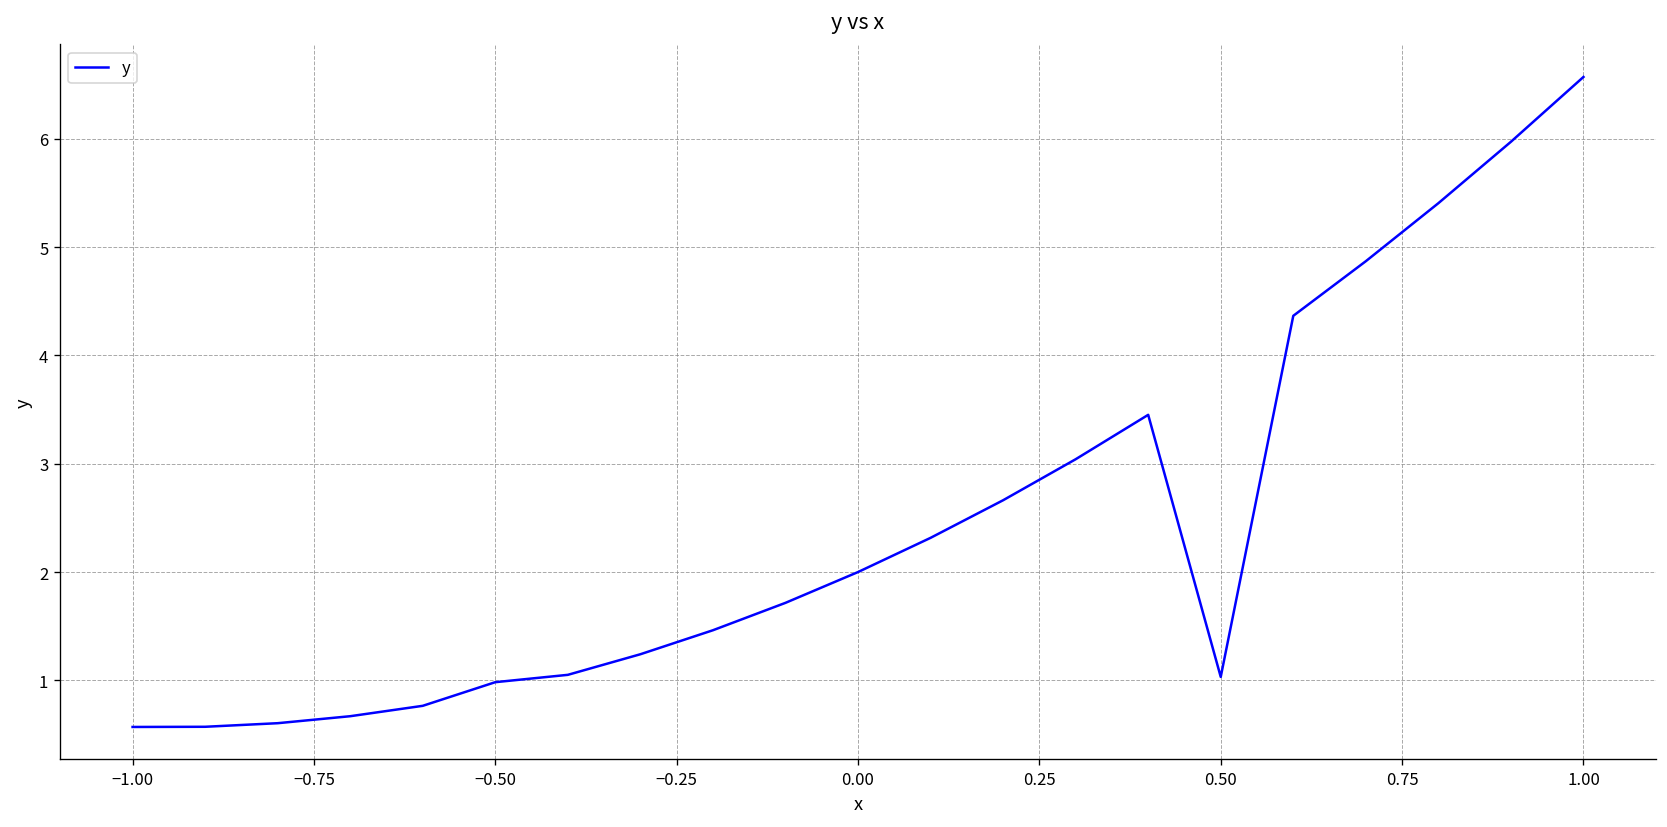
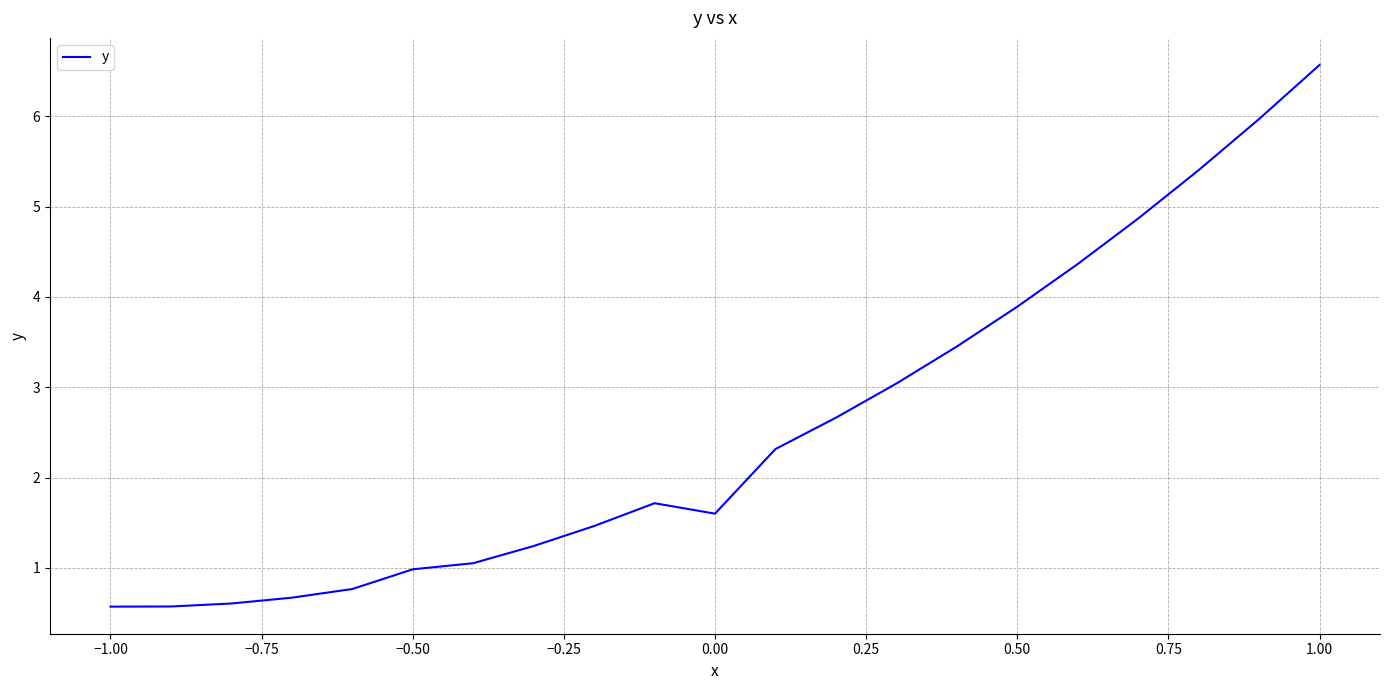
0.00: 2.0 -> 1.6
0.50: 1.0 -> 3.9
